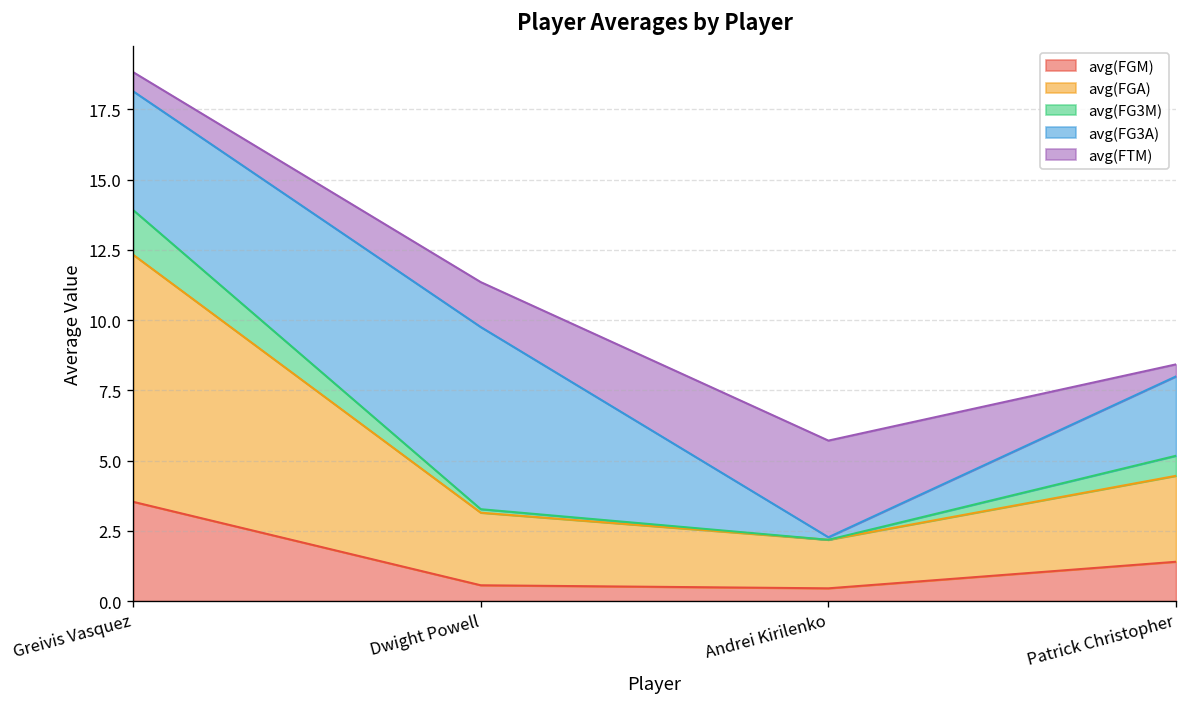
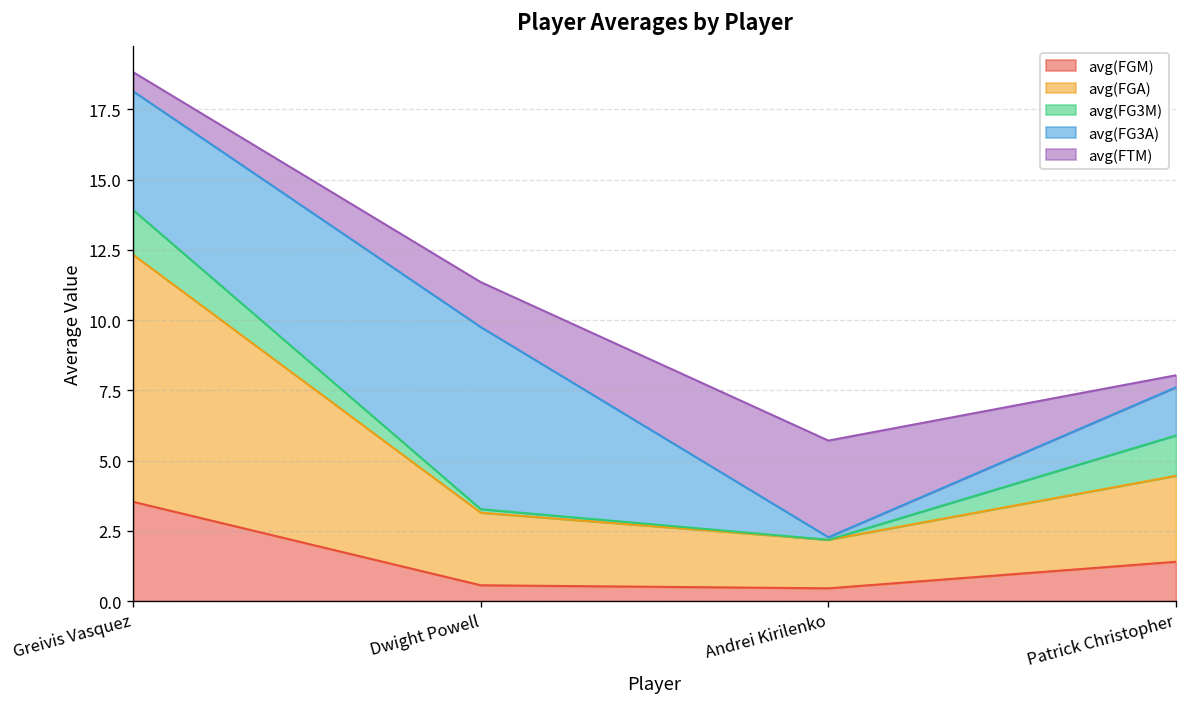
avg(FG3M), Patrick Christopher: 0.7 -> 1.4
avg(FG3A), Patrick Christopher: 2.8 -> 1.7
